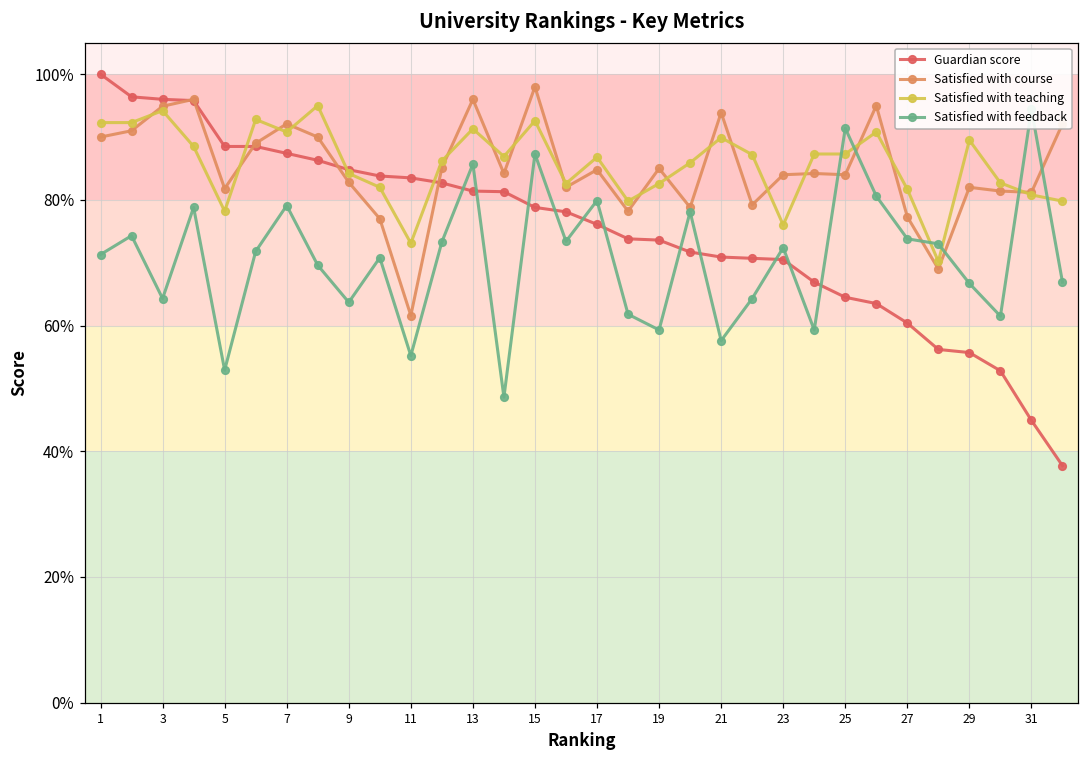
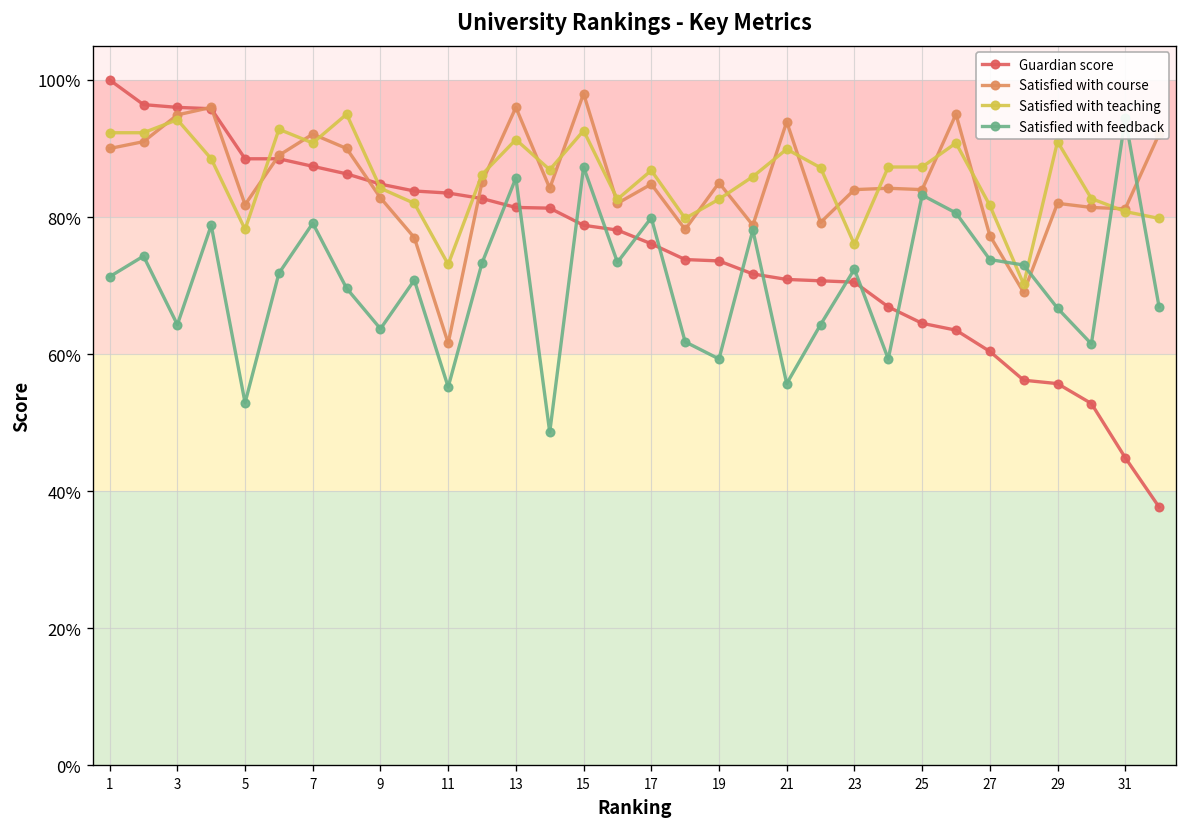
Satisfied with feedback, 21: 58% -> 56%
Satisfied with feedback, 25: 91% -> 83%
Satisfied with teaching, 29: 90% -> 91%
